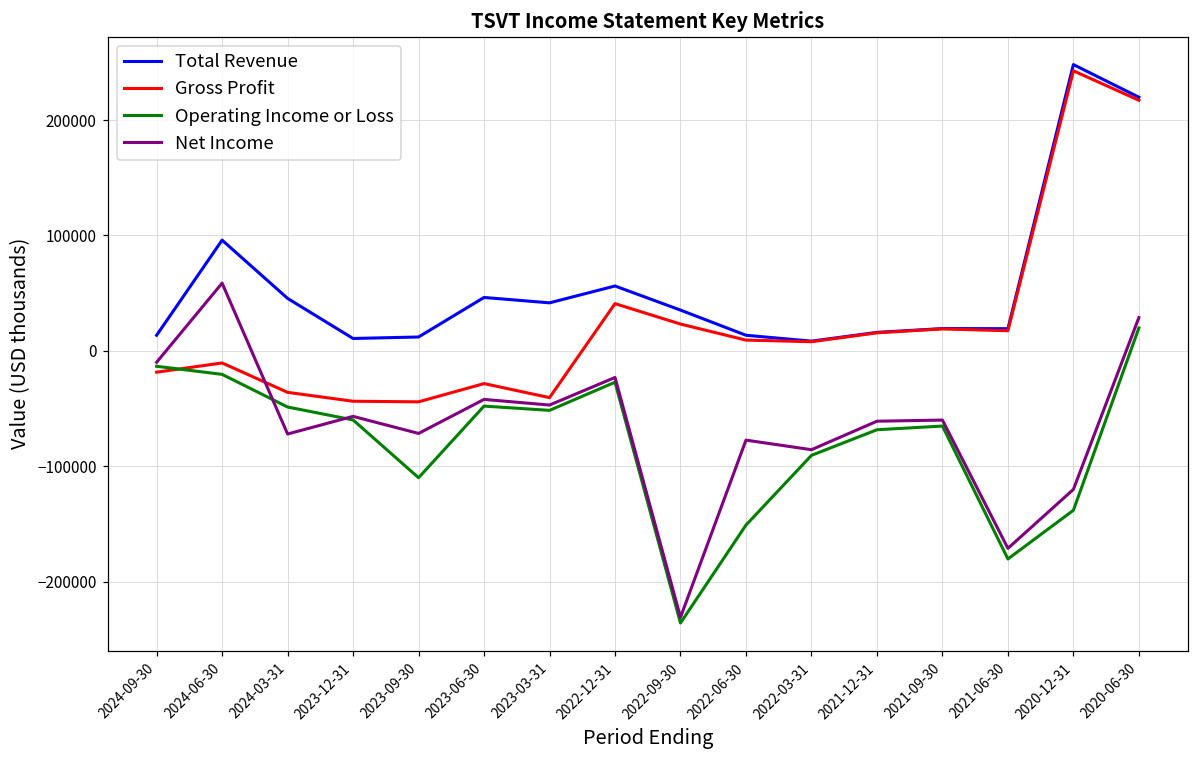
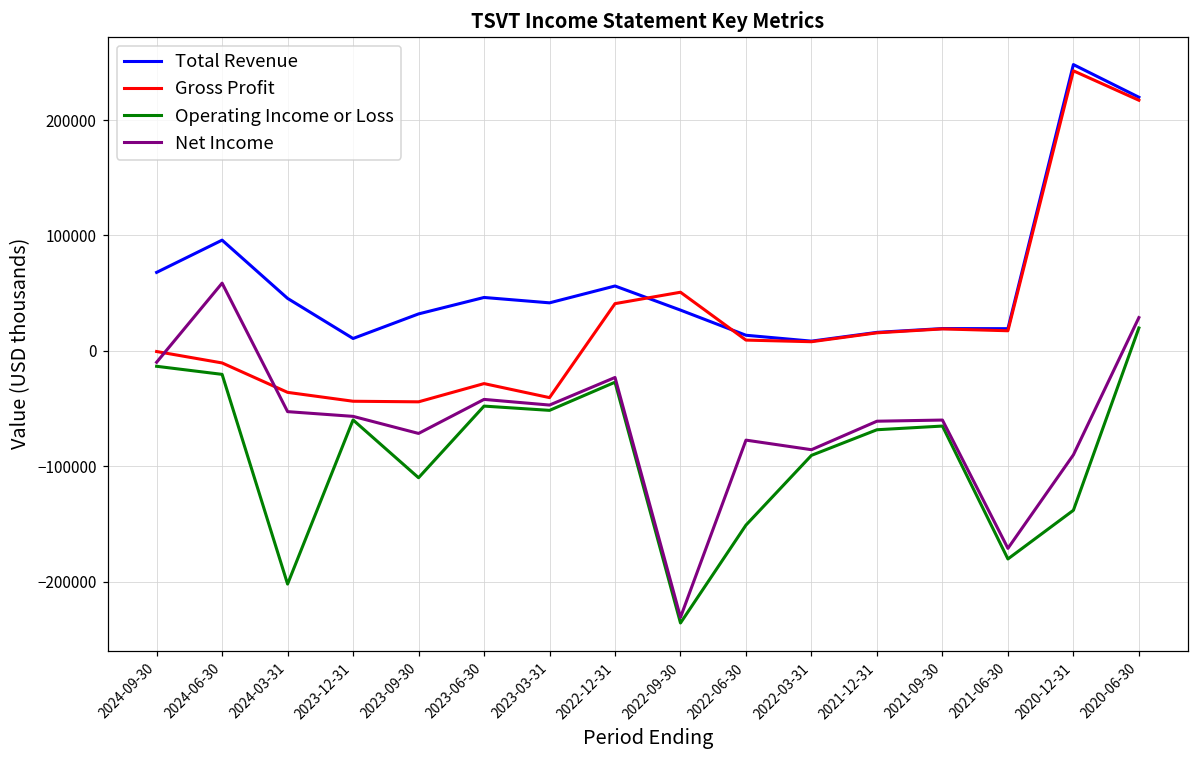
Total Revenue, 2024-09-30: 14000 -> 68000
Gross Profit, 2024-09-30: -19000 -> -1000
Operating Income or Loss, 2024-03-31: -49000 -> -202000
Net Income, 2024-03-31: -72000 -> -53000
Total Revenue, 2023-09-30: 12000 -> 32000
Gross Profit, 2022-09-30: 23000 -> 51000
Net Income, 2020-12-31: -120000 -> -90000
